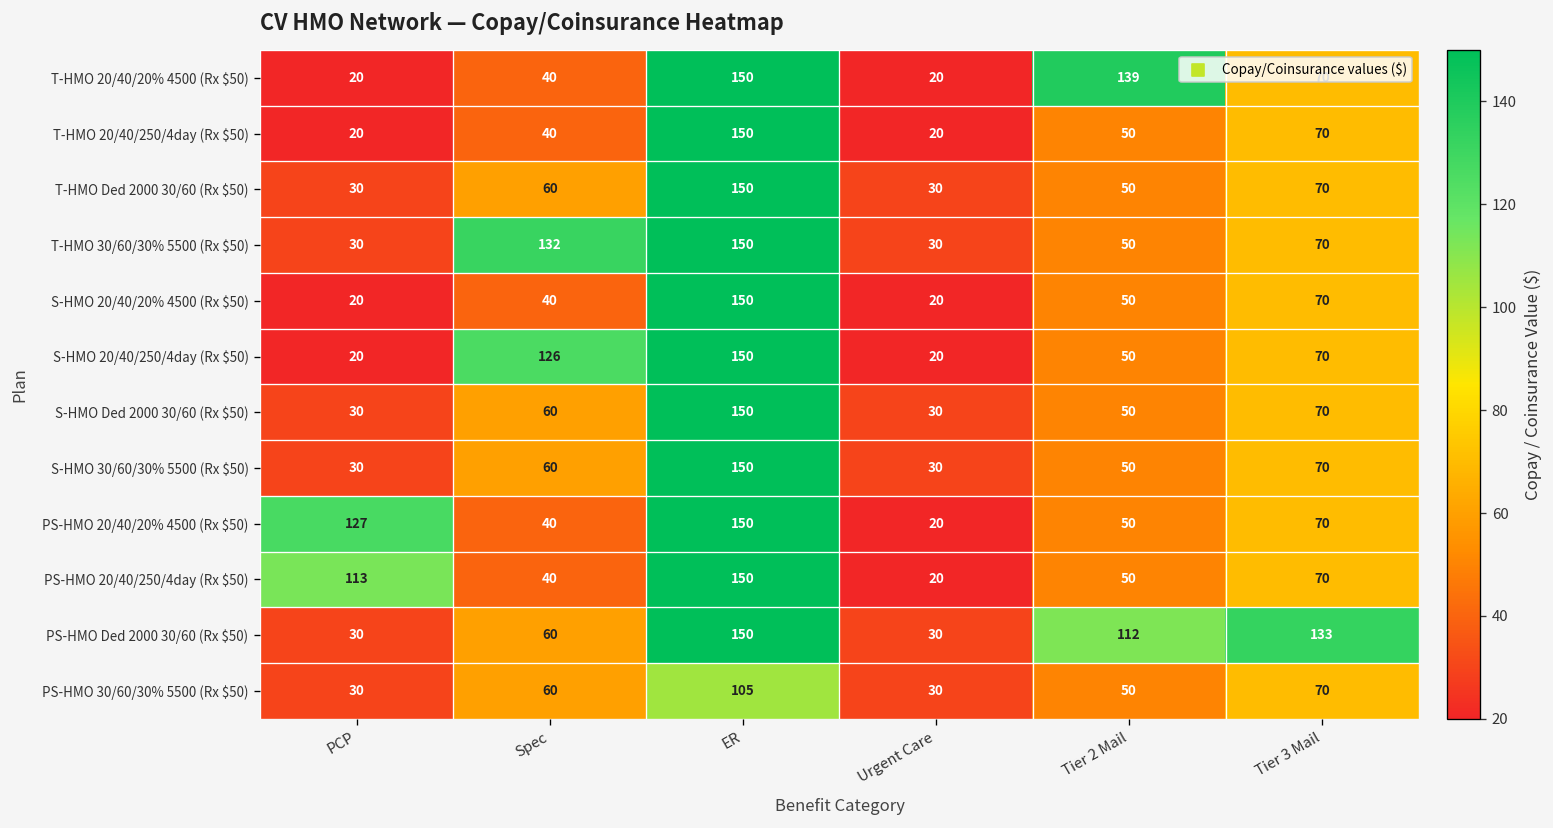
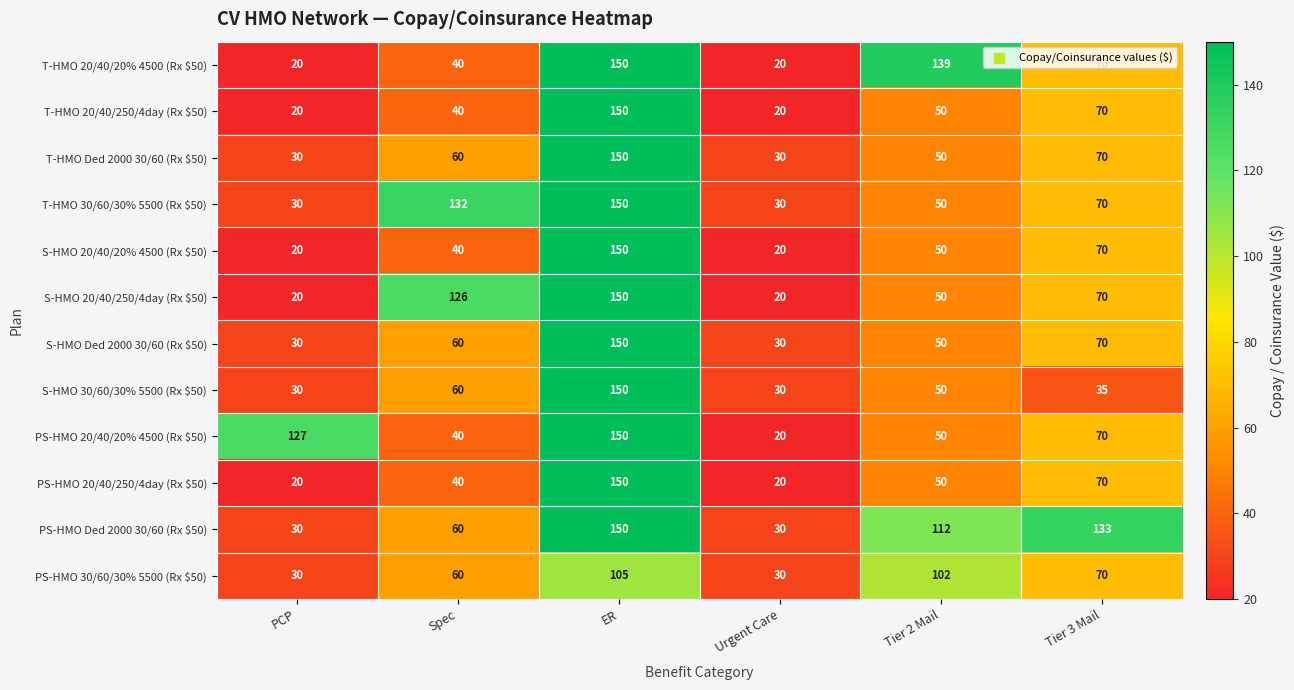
S-HMO 30/60/30% 5500 (Rx $50), Tier 3 Mail: 70 -> 35
PS-HMO 20/40/250/4day (Rx $50), PCP: 113 -> 20
PS-HMO 30/60/30% 5500 (Rx $50), Tier 2 Mail: 50 -> 102
